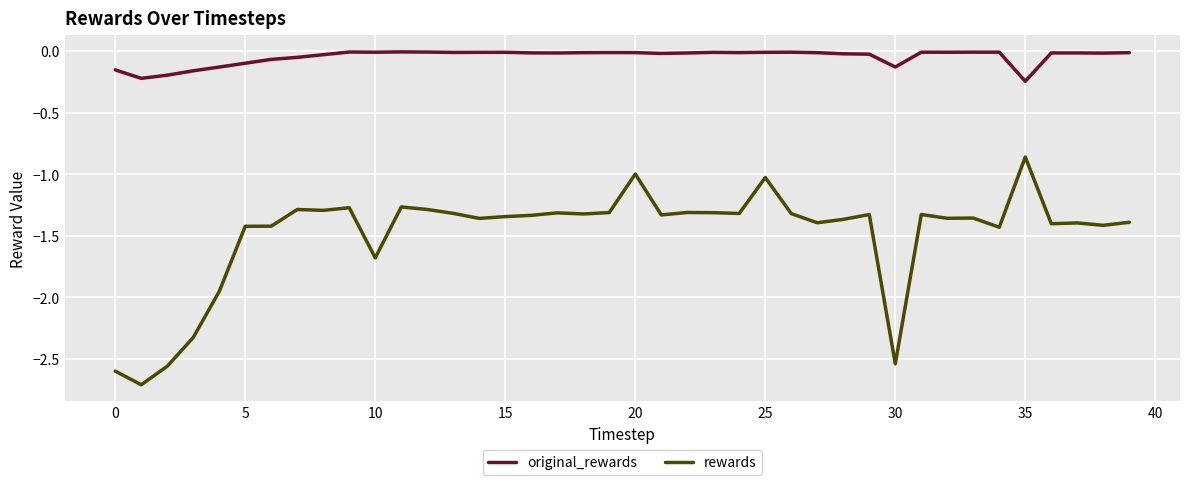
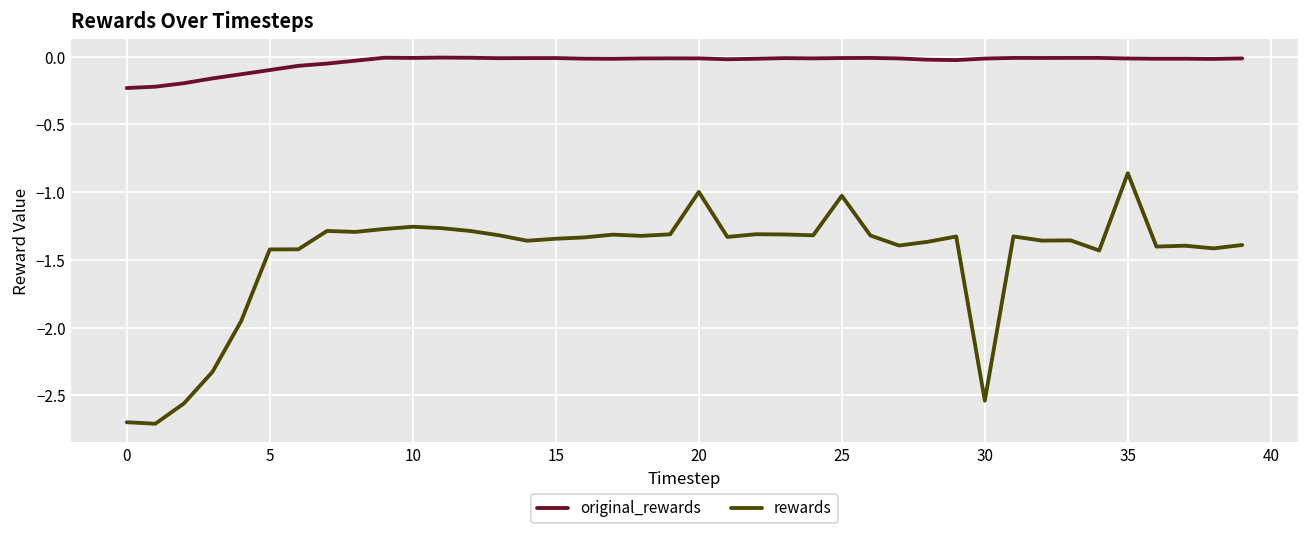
original_rewards, 0: -0.15 -> -0.23
rewards, 0: -2.60 -> -2.70
rewards, 10: -1.68 -> -1.26
original_rewards, 30: -0.13 -> -0.01
original_rewards, 35: -0.25 -> -0.01
